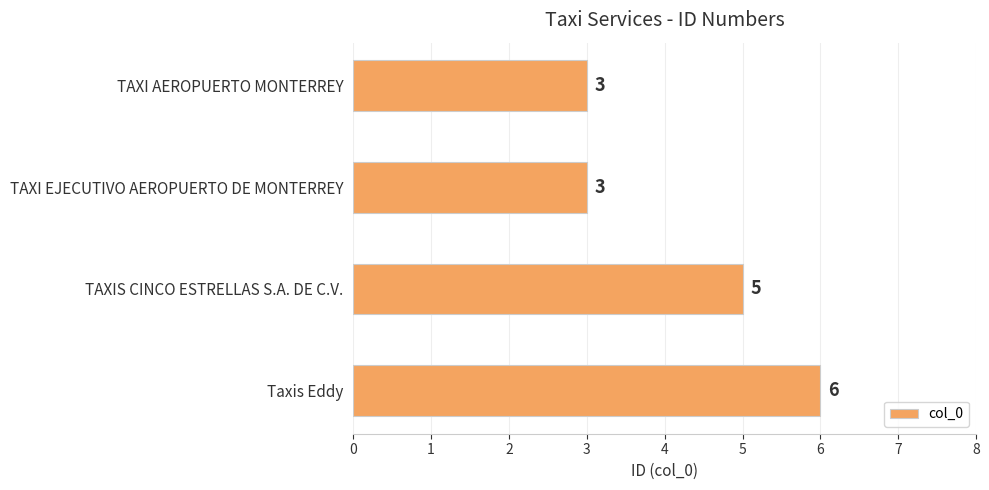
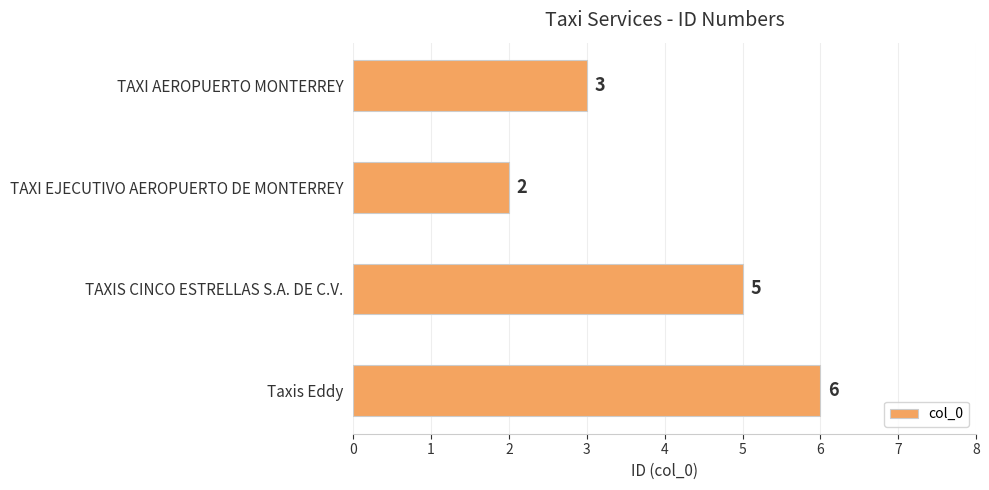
TAXI EJECUTIVO AEROPUERTO DE MONTERREY: 3 -> 2
